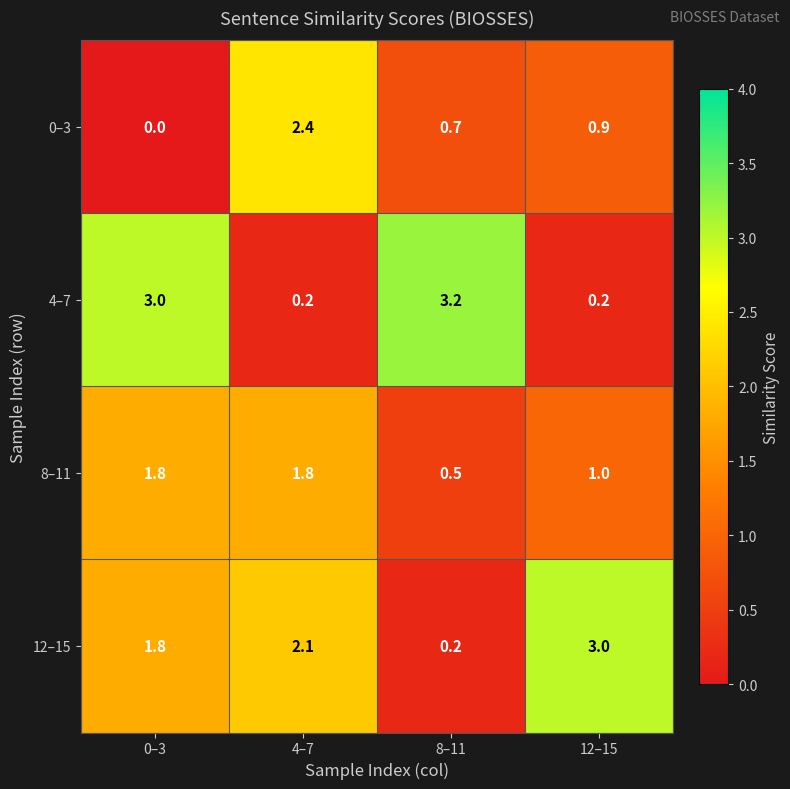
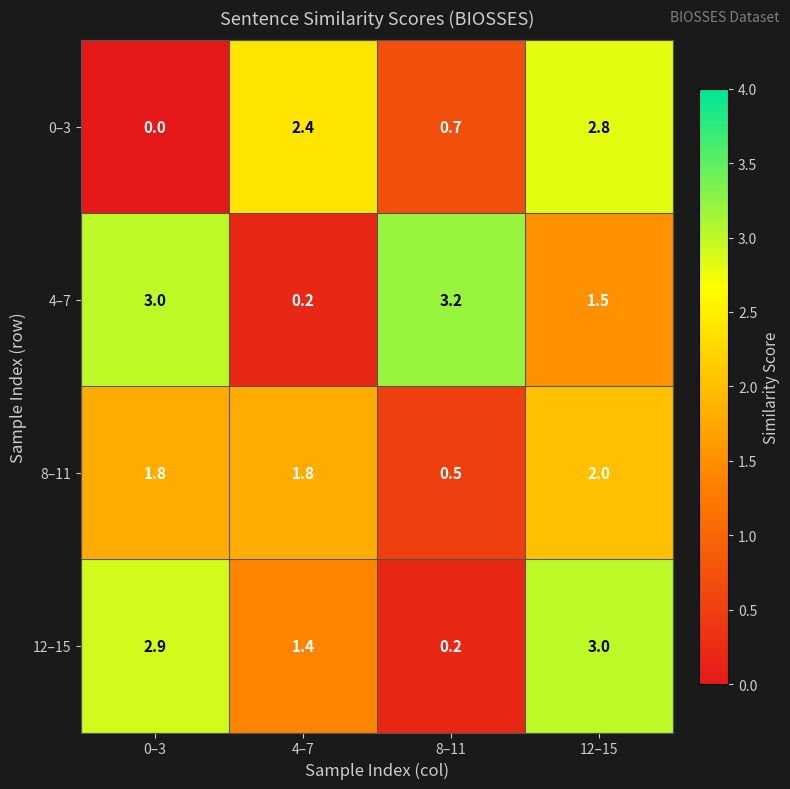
0–3, 12–15: 0.9 -> 2.8
4–7, 12–15: 0.2 -> 1.5
8–11, 12–15: 1.0 -> 2.0
12–15, 0–3: 1.8 -> 2.9
12–15, 4–7: 2.1 -> 1.4
